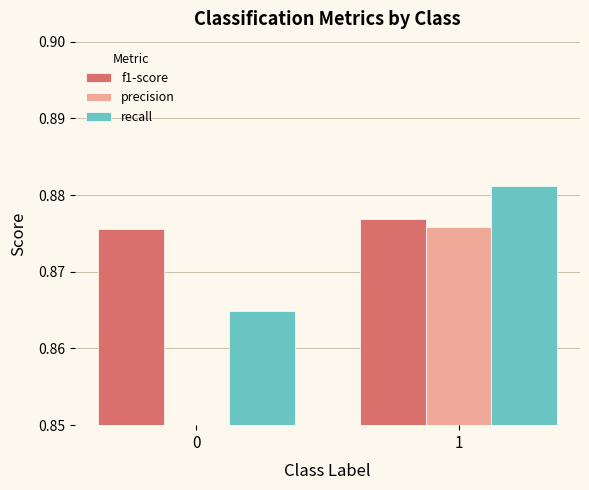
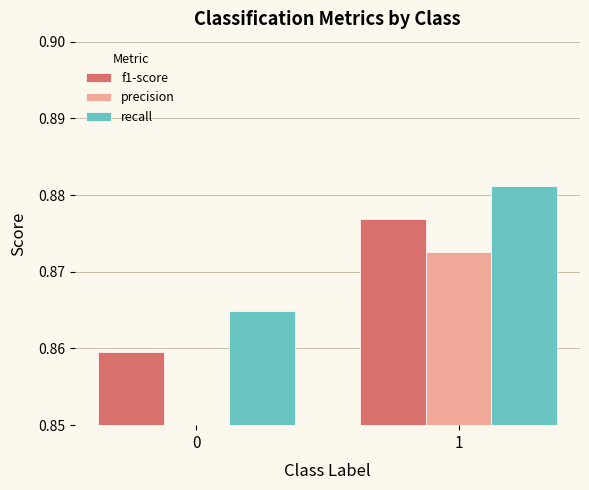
f1-score, 0: 0.876 -> 0.860
precision, 1: 0.876 -> 0.873
